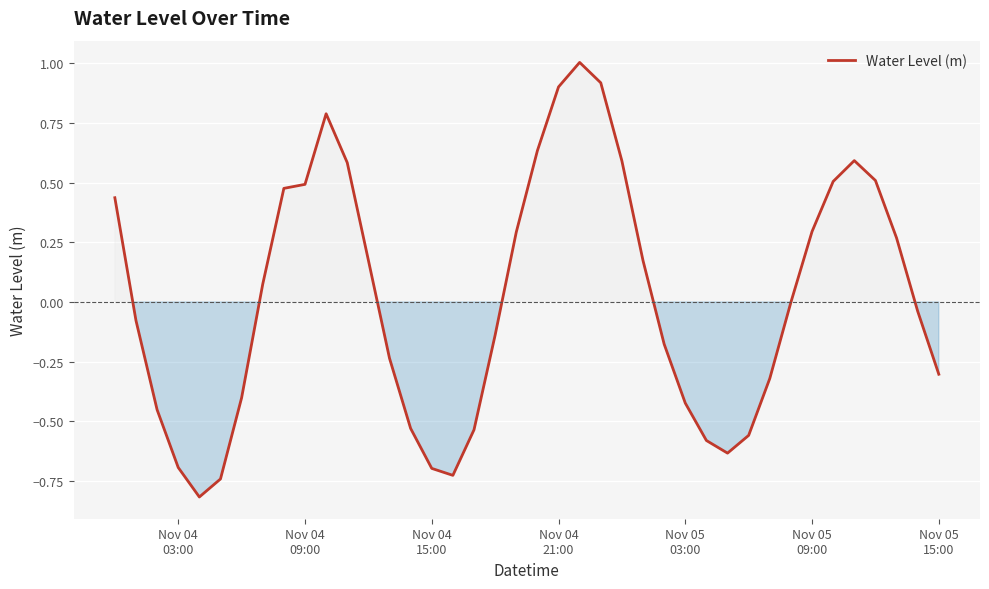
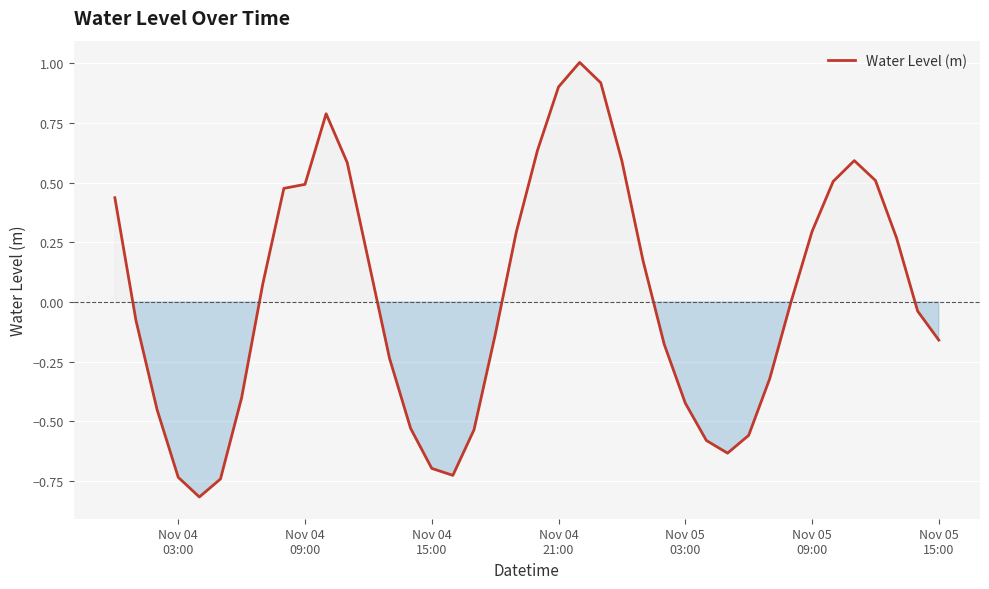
Nov 04 03:00: -0.69 -> -0.73
Nov 05 15:00: -0.30 -> -0.16
